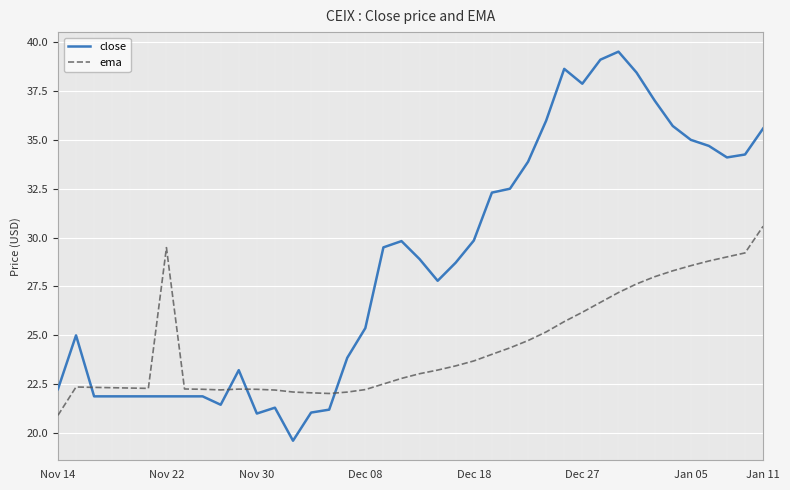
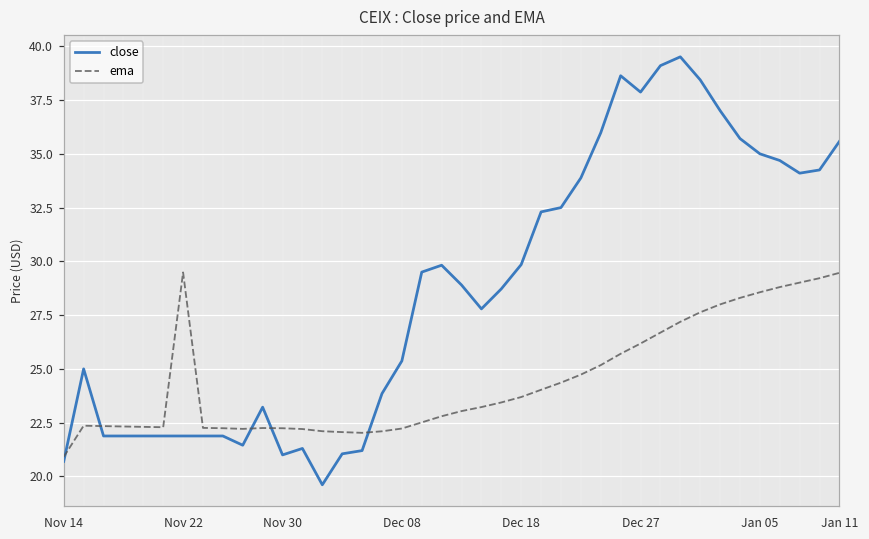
close, Nov 14: 22.3 -> 20.7
ema, Jan 11: 30.6 -> 29.5
